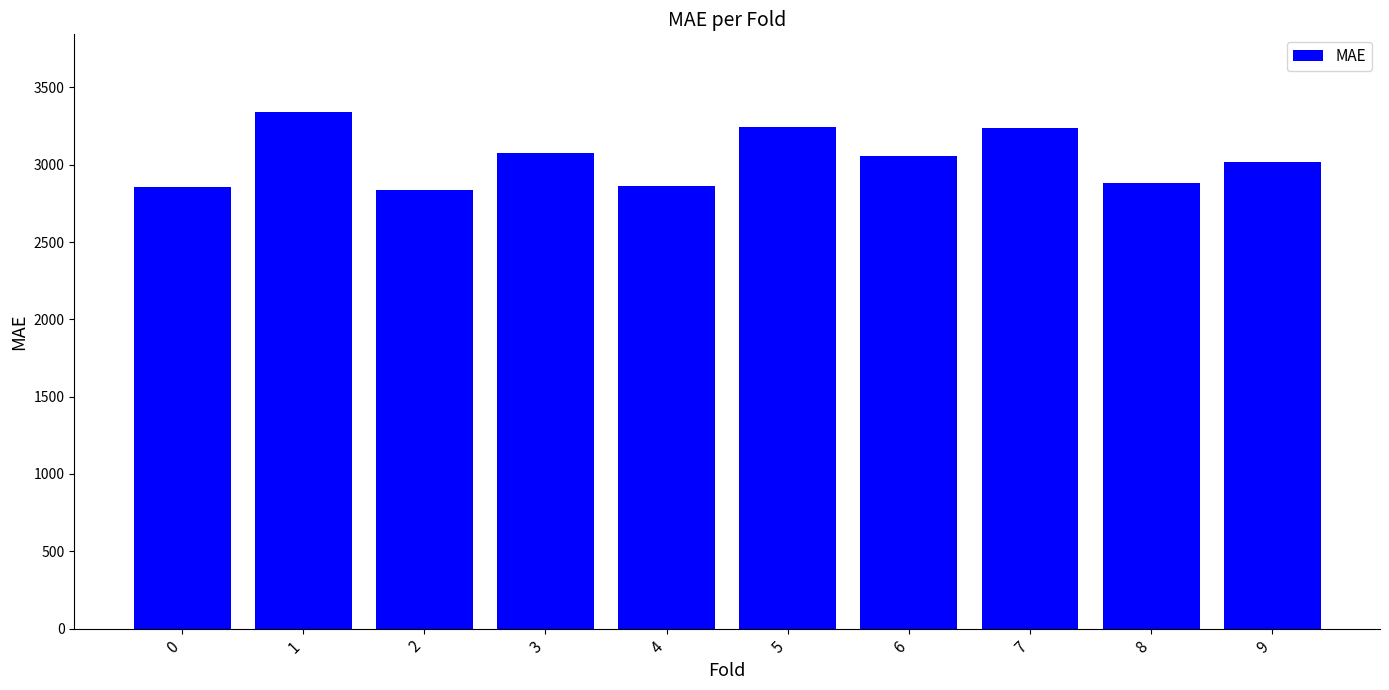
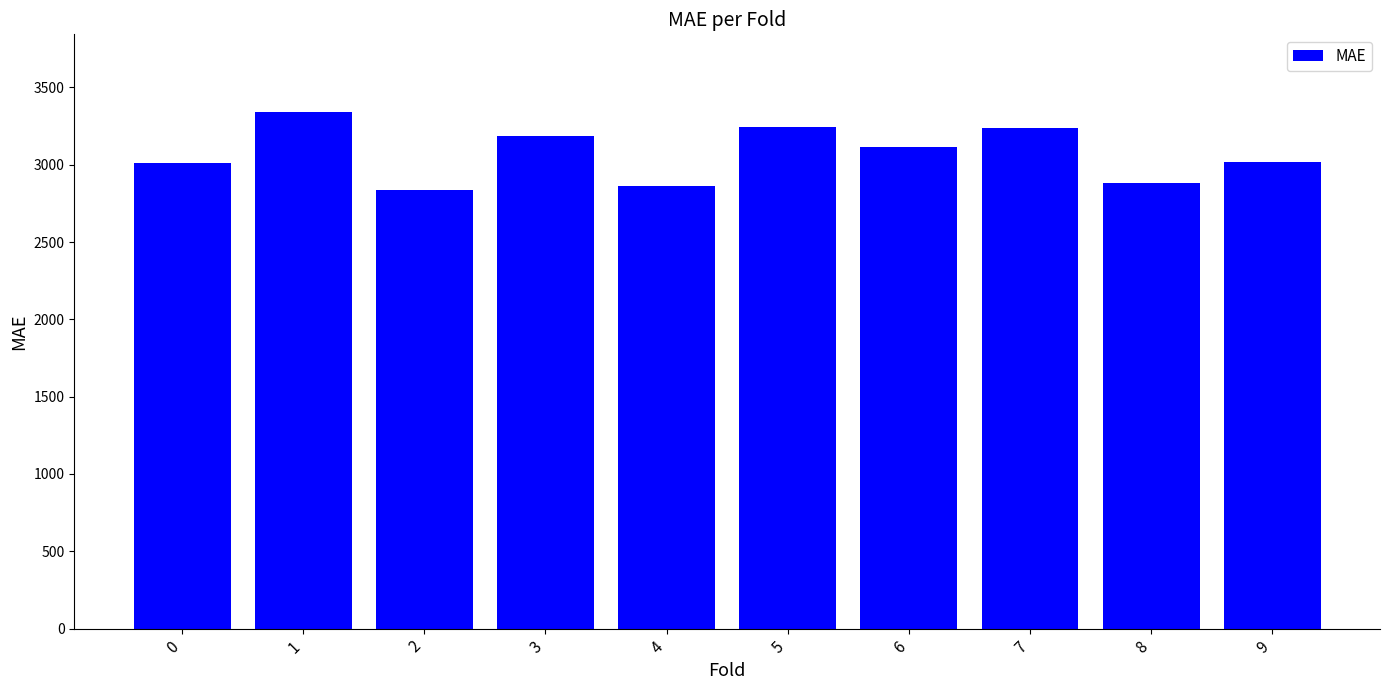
0: 2850 -> 3010
3: 3070 -> 3190
6: 3060 -> 3120
